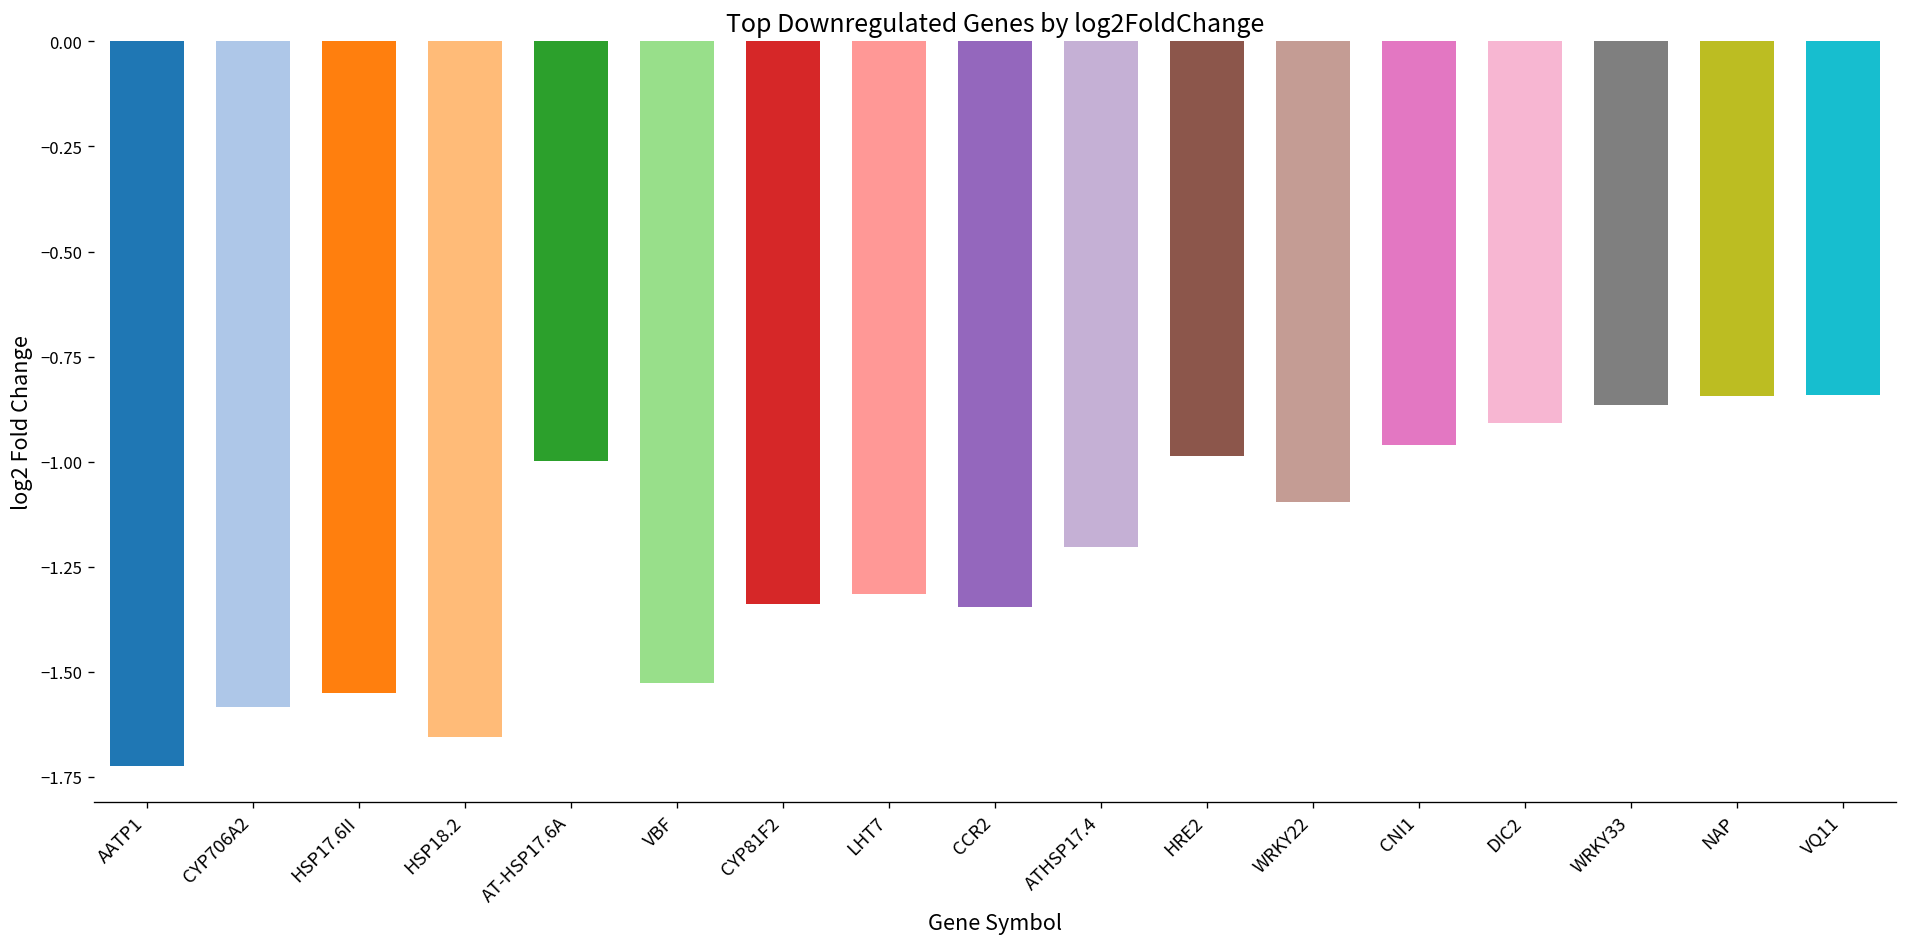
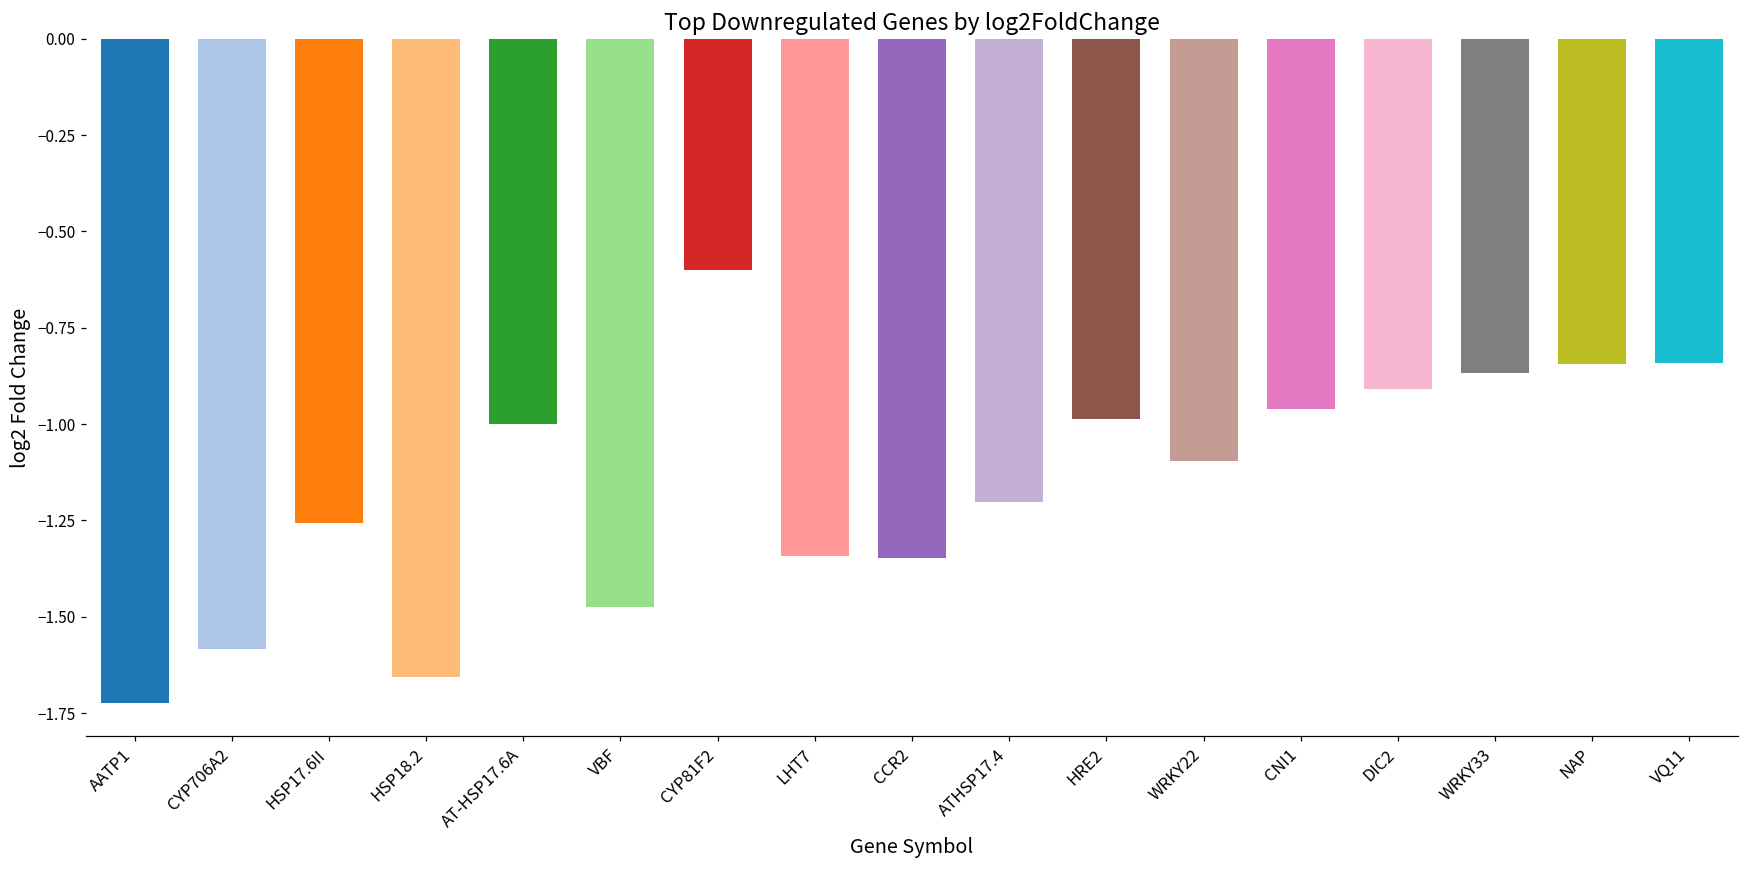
HSP17.6II: -1.55 -> -1.26
VBF: -1.53 -> -1.47
CYP81F2: -1.34 -> -0.60
LHT7: -1.31 -> -1.34
